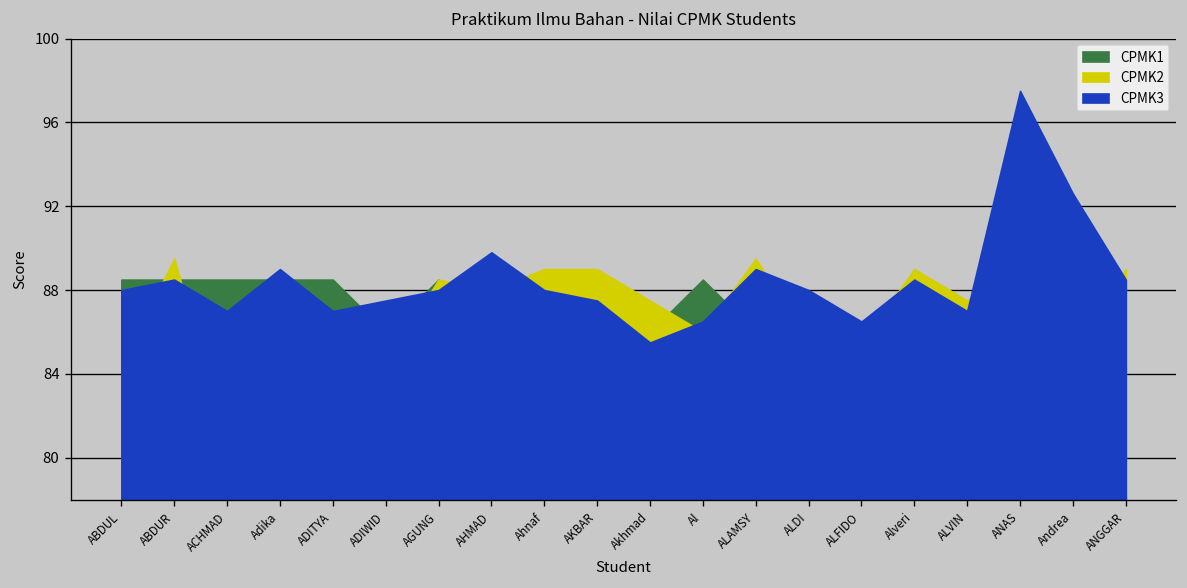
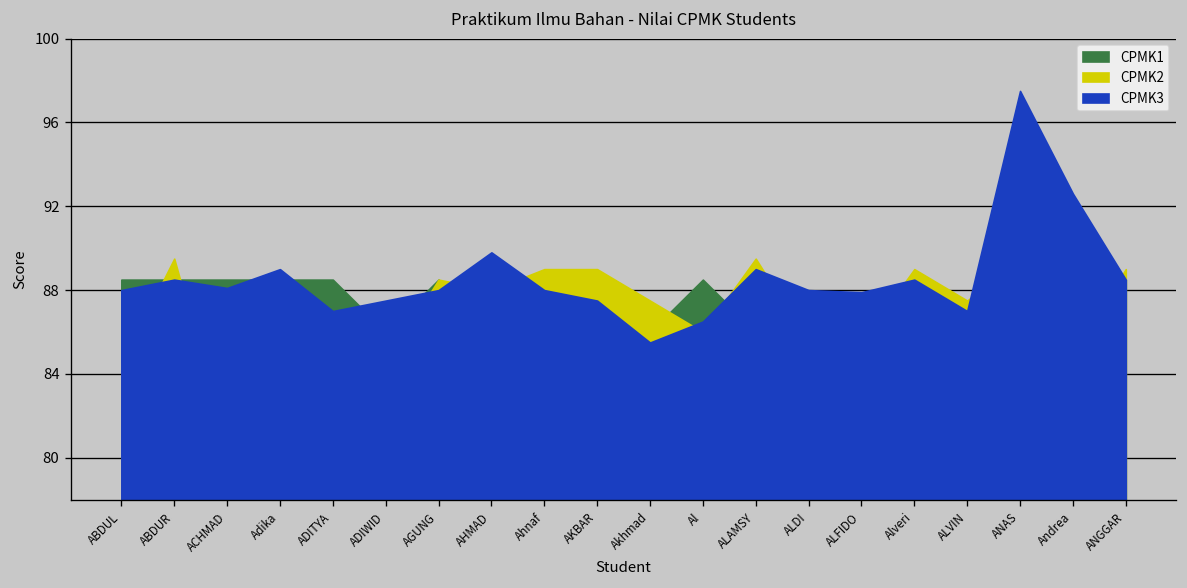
CPMK3, ACHMAD: 87.0 -> 88.1
CPMK3, ALFIDO: 86.5 -> 87.9
